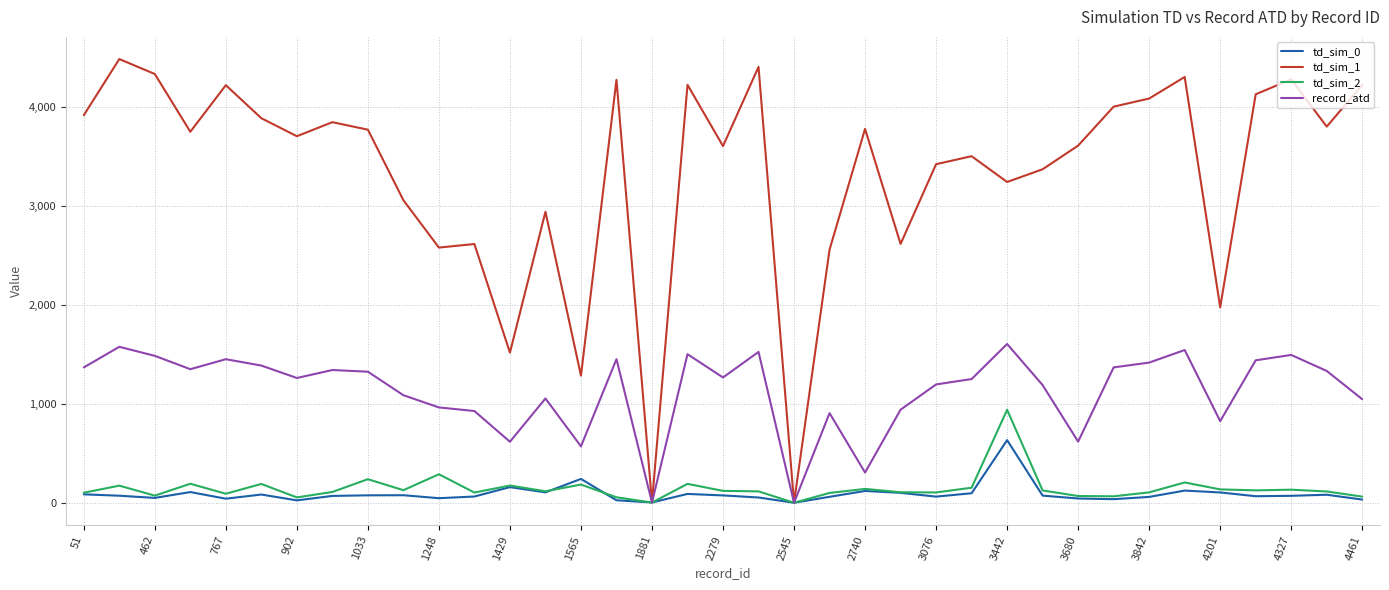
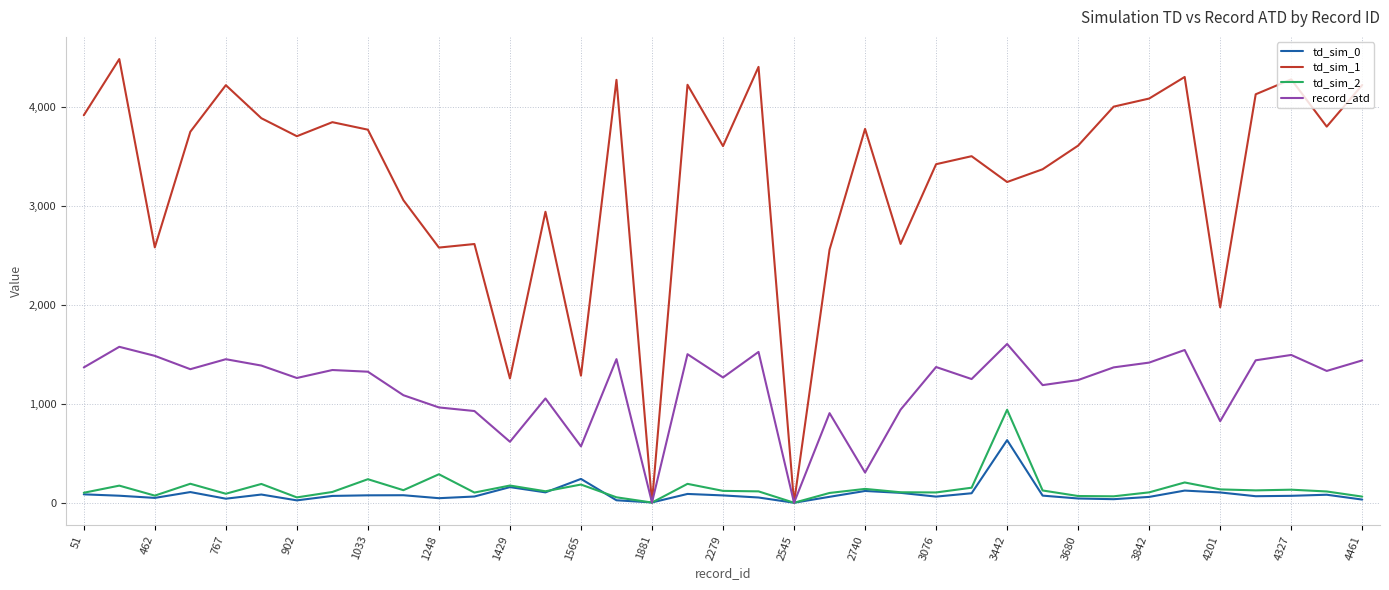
td_sim_1, 462: 4,300 -> 2,600
td_sim_1, 1429: 1,500 -> 1,300
record_atd, 3076: 1,200 -> 1,400
record_atd, 3680: 600 -> 1,200
record_atd, 4461: 1,000 -> 1,400
